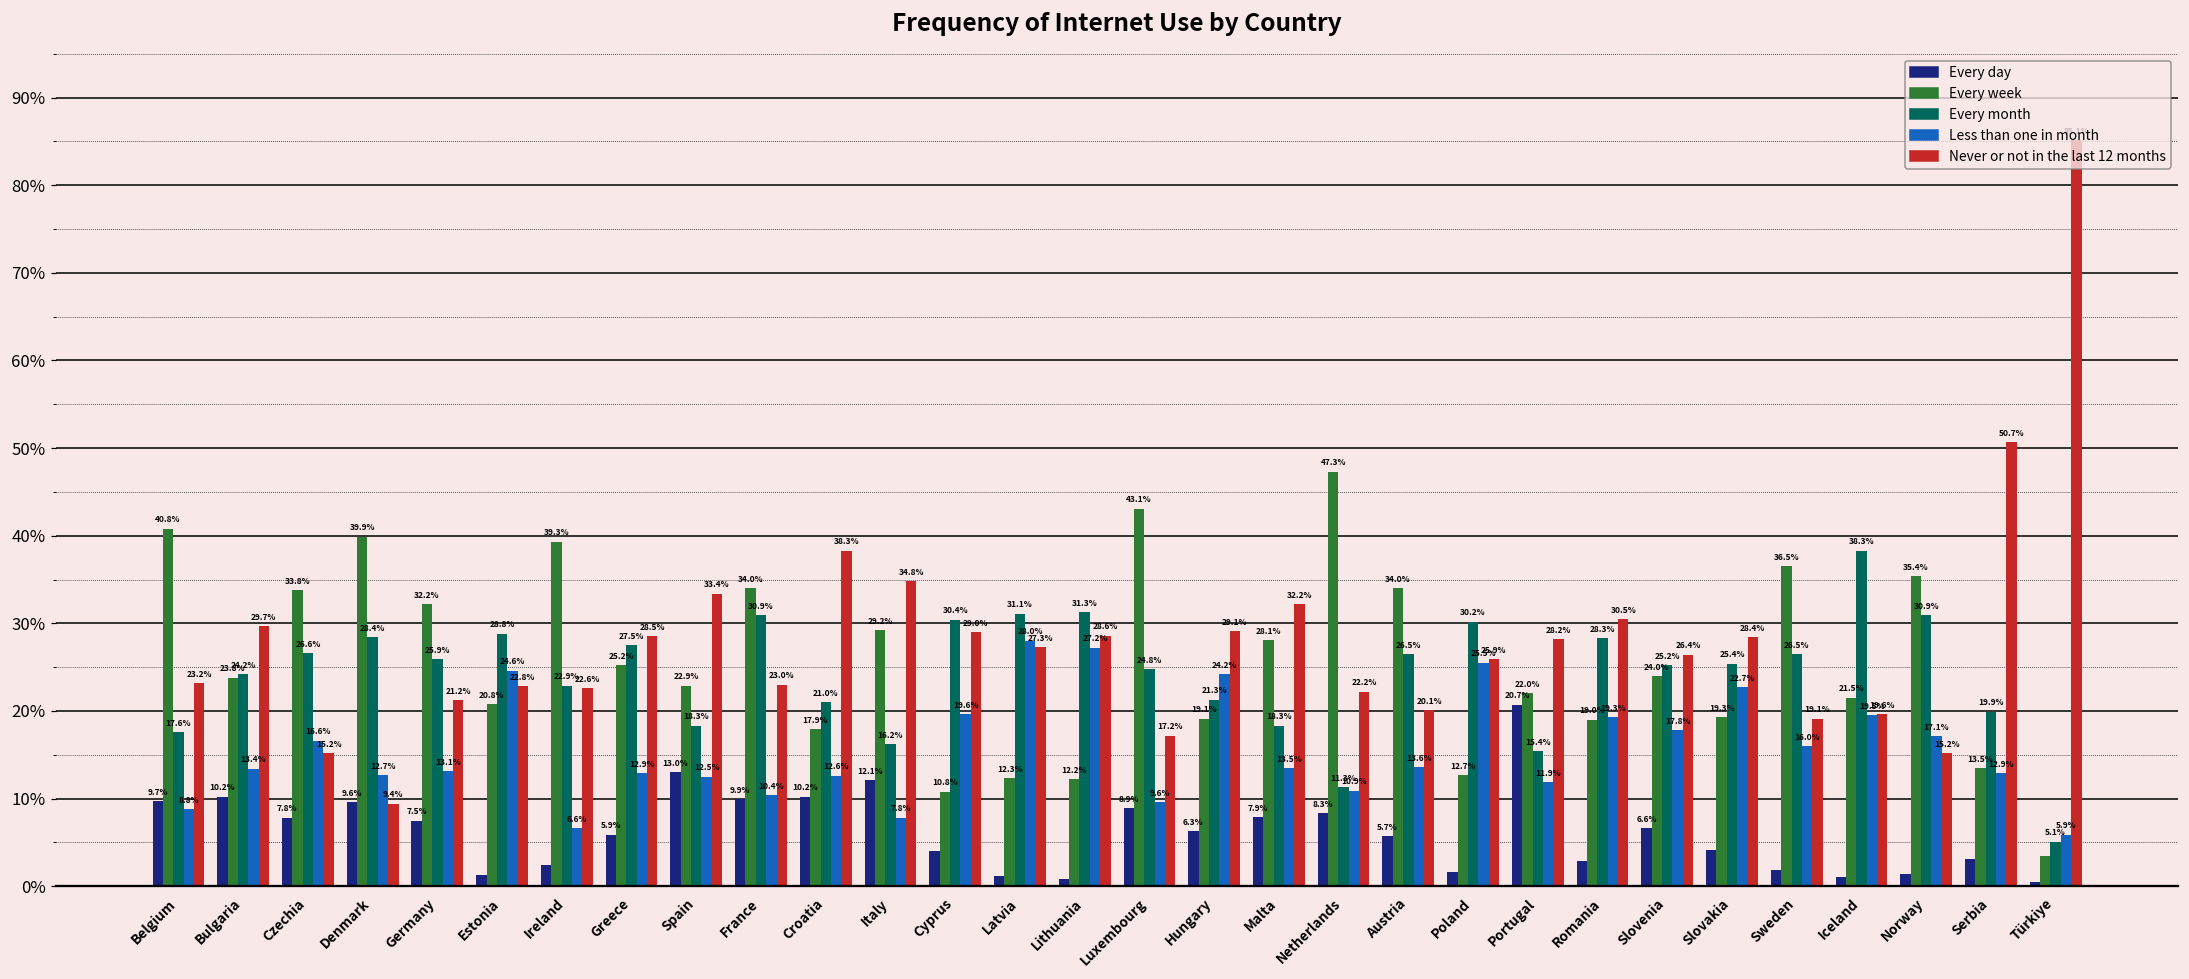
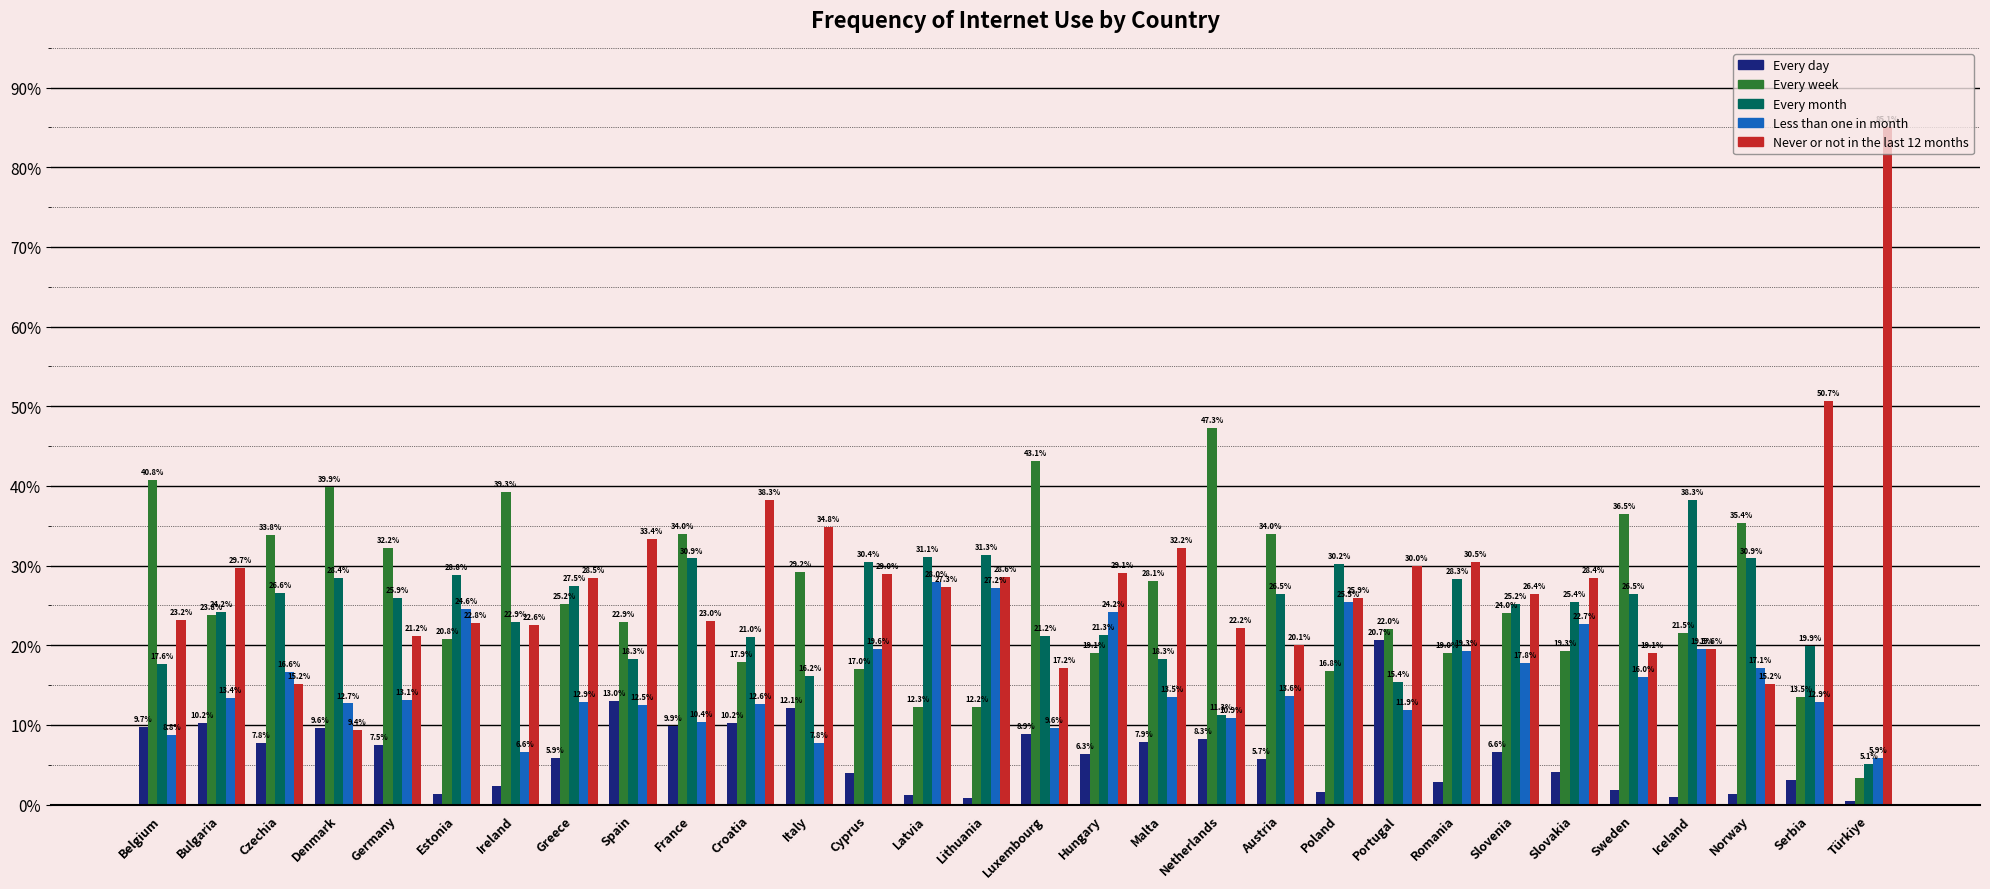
Every week, Cyprus: 10.8% -> 17.0%
Every month, Luxembourg: 24.8% -> 21.2%
Every week, Poland: 12.7% -> 16.8%
Never or not in the last 12 months, Portugal: 28.2% -> 30.0%
